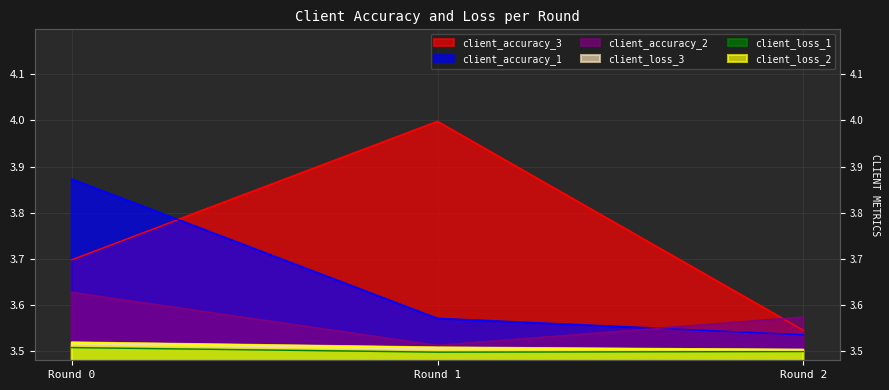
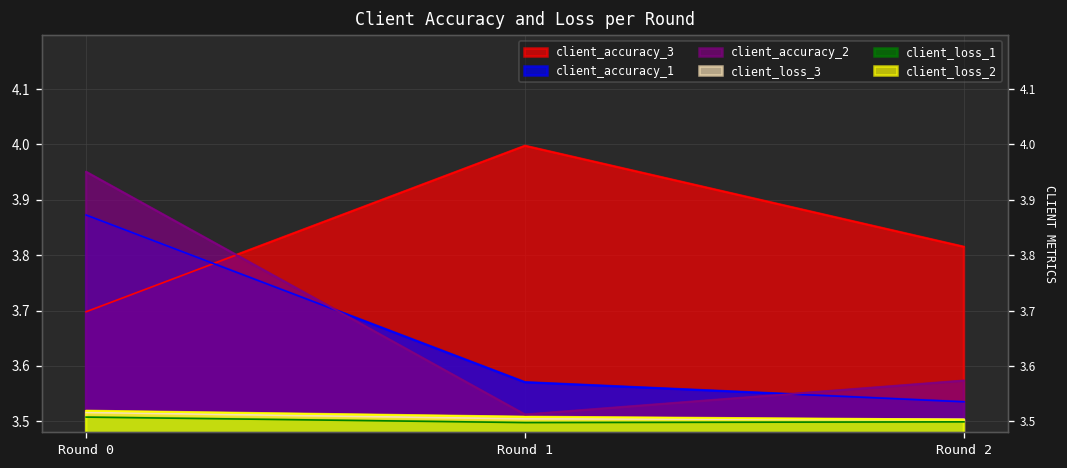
client_accuracy_2, Round 0: 3.63 -> 3.95
client_accuracy_3, Round 2: 3.54 -> 3.82
